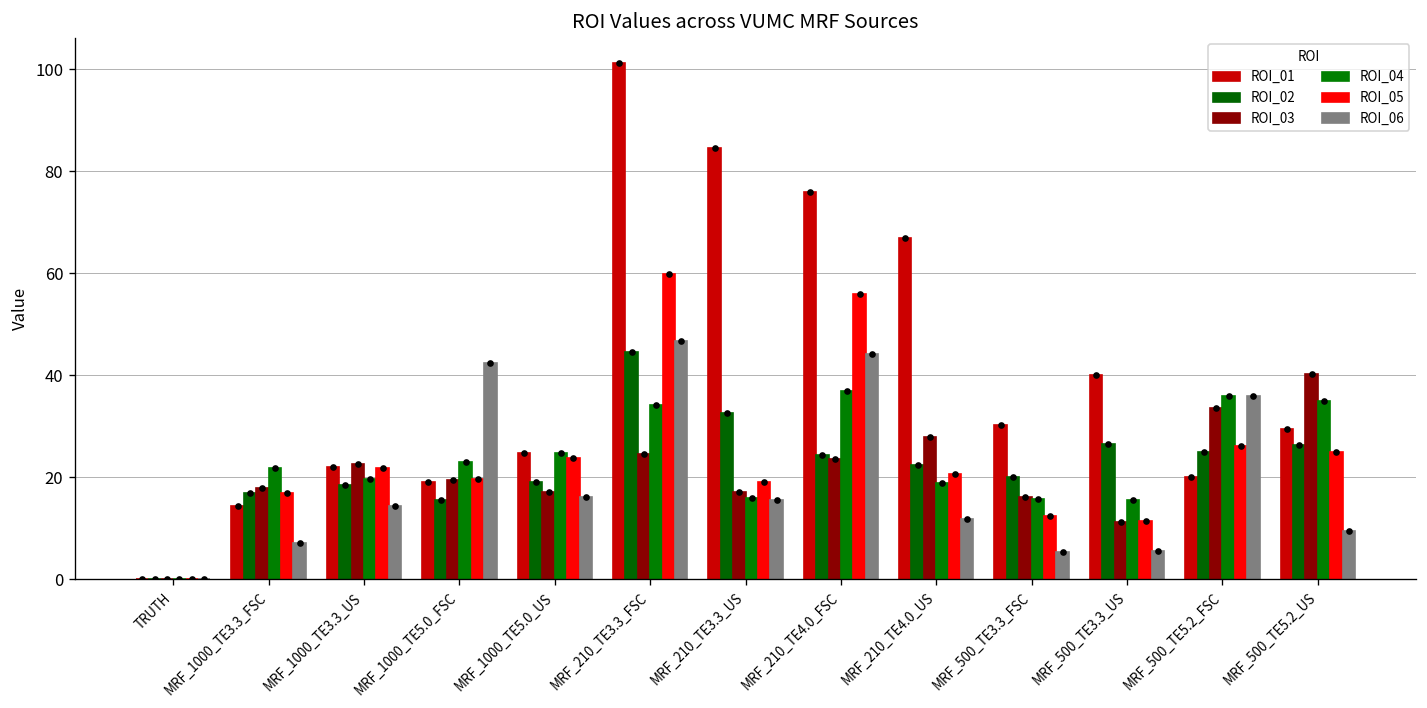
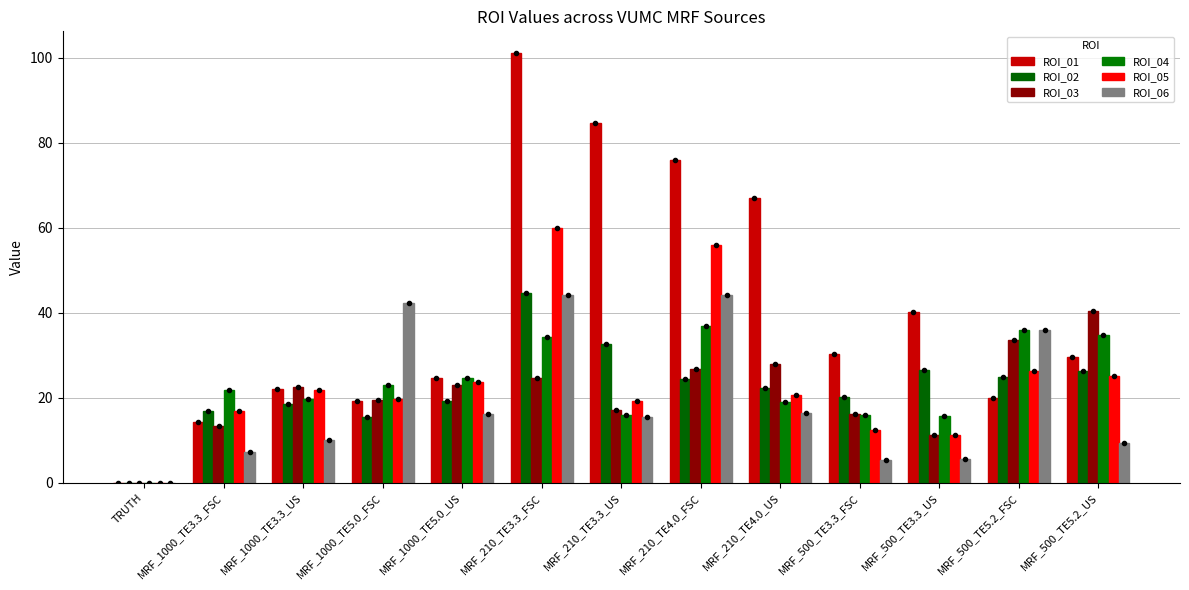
ROI_03, MRF_1000_TE3.3_FSC: 18 -> 13
ROI_06, MRF_1000_TE3.3_US: 14 -> 10
ROI_03, MRF_1000_TE5.0_US: 17 -> 23
ROI_06, MRF_210_TE3.3_FSC: 47 -> 44
ROI_03, MRF_210_TE4.0_FSC: 24 -> 27
ROI_06, MRF_210_TE4.0_US: 12 -> 16
